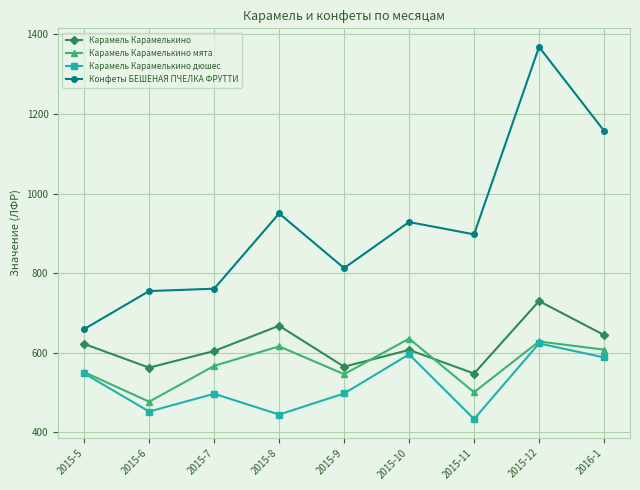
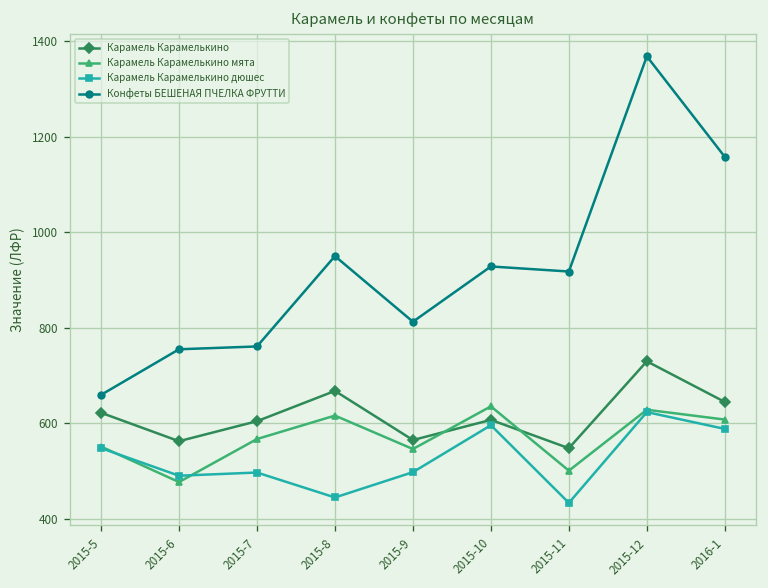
Карамель Карамелькино дюшес, 2015-6: 450 -> 490
Конфеты БЕШЕНАЯ ПЧЕЛКА ФРУТТИ, 2015-11: 900 -> 920
